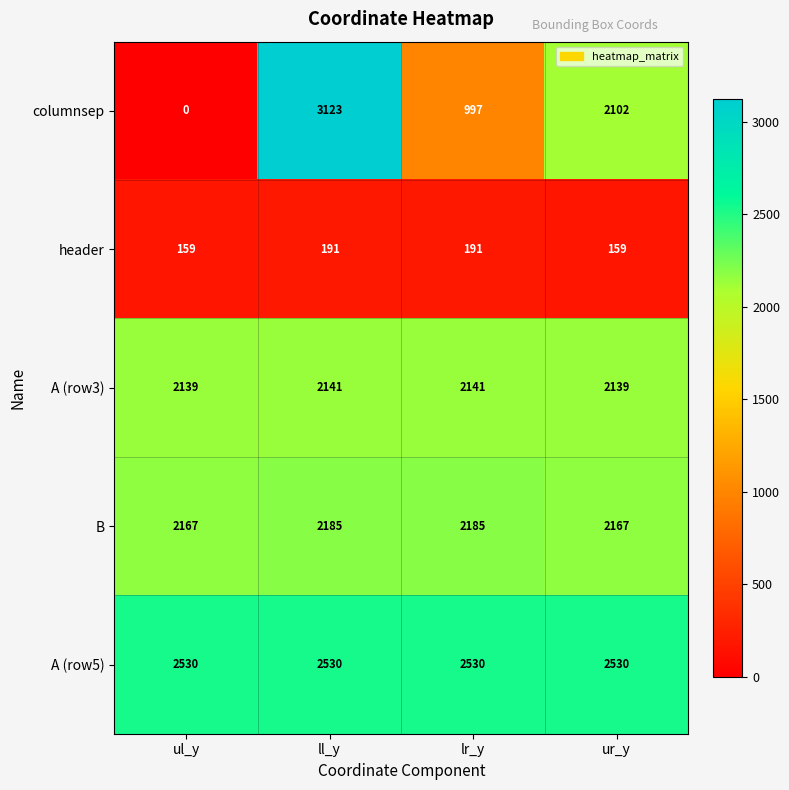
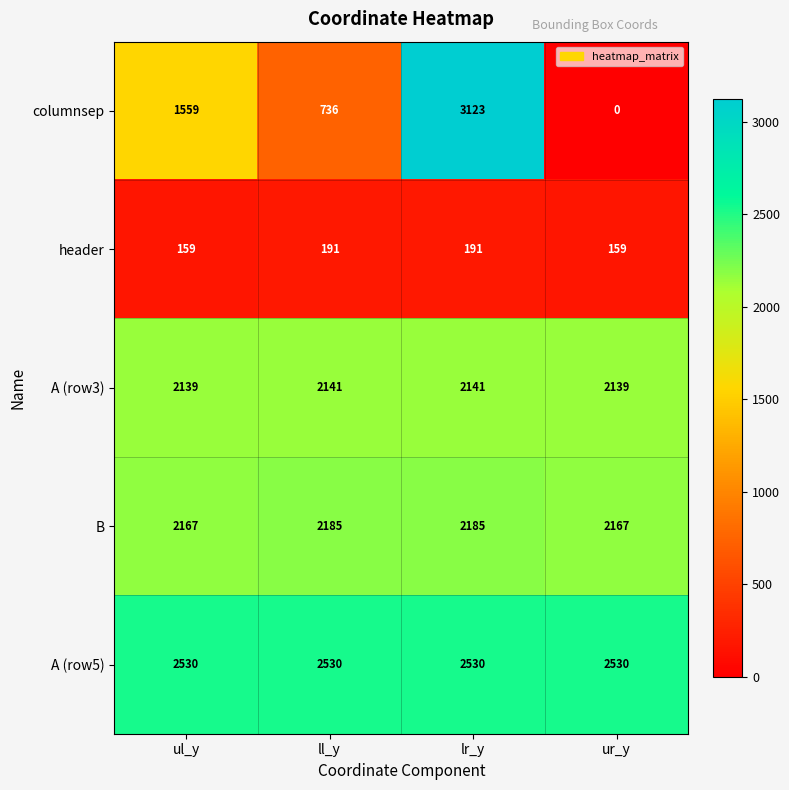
columnsep, ul_y: 0 -> 1559
columnsep, ll_y: 3123 -> 736
columnsep, lr_y: 997 -> 3123
columnsep, ur_y: 2102 -> 0
